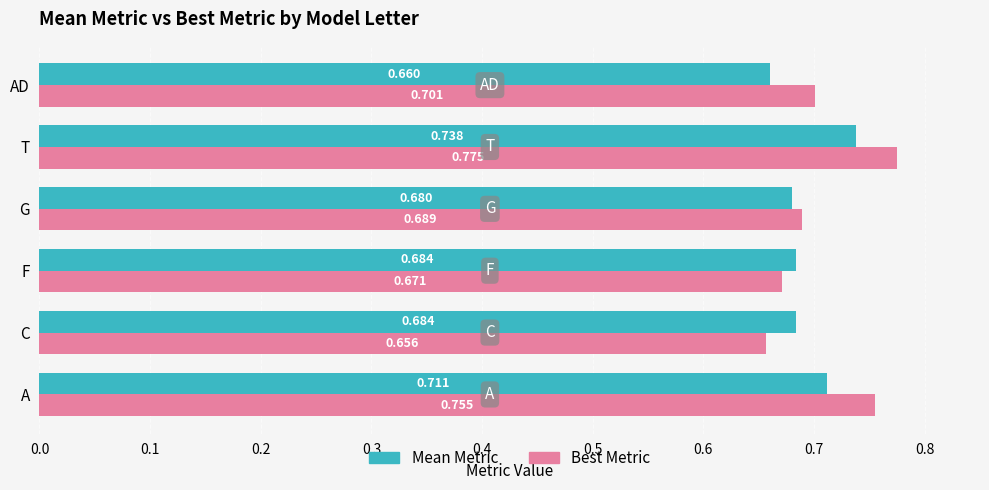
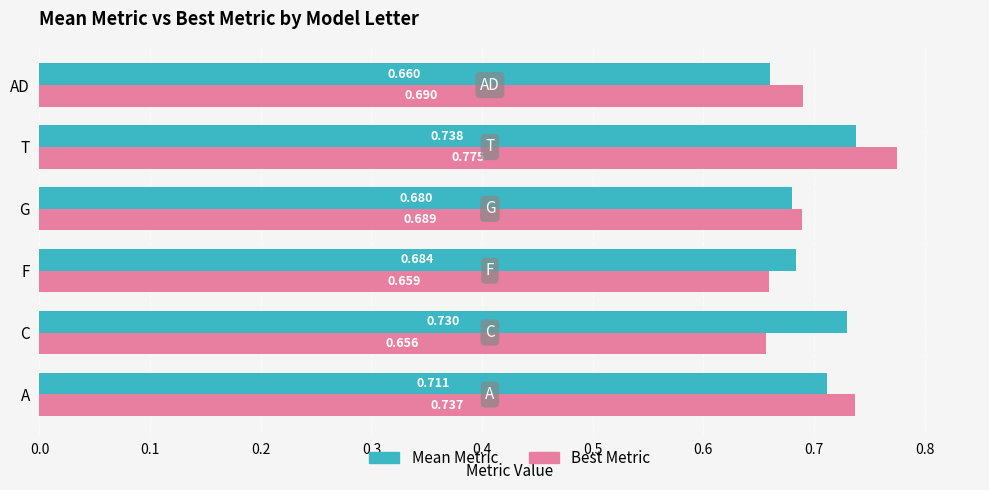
Best Metric, AD: 0.701 -> 0.690
Best Metric, F: 0.671 -> 0.659
Mean Metric, C: 0.684 -> 0.730
Best Metric, A: 0.755 -> 0.737
